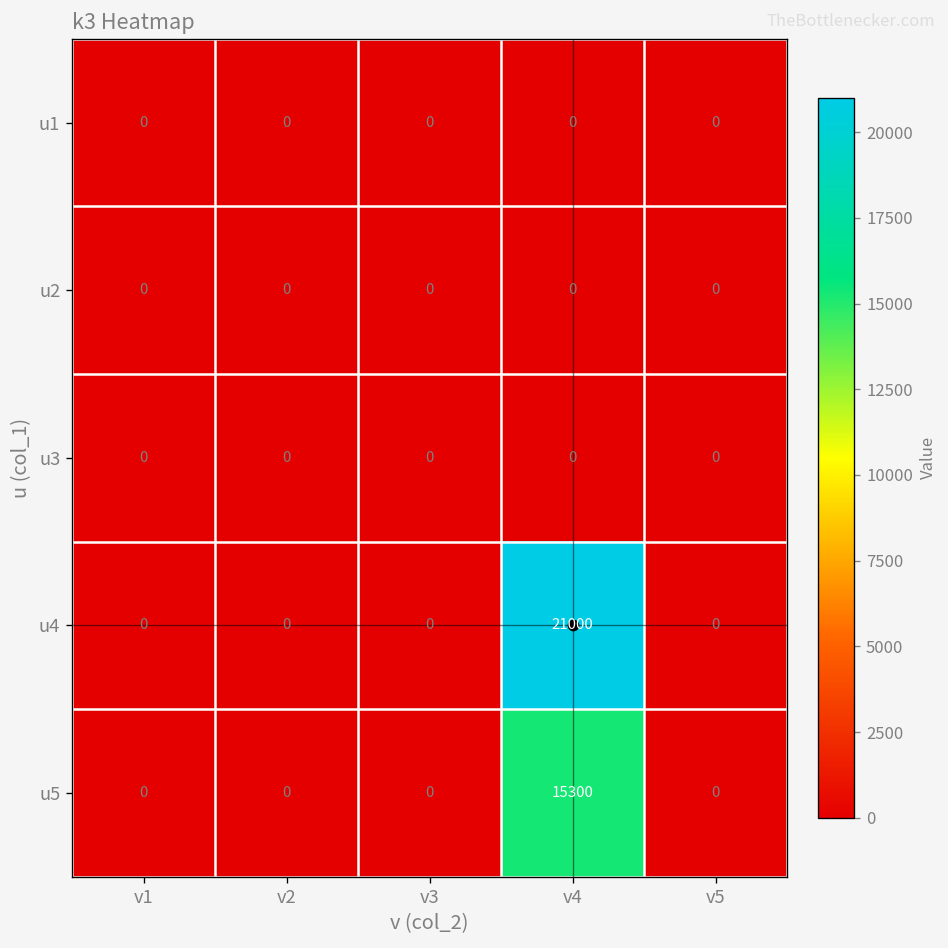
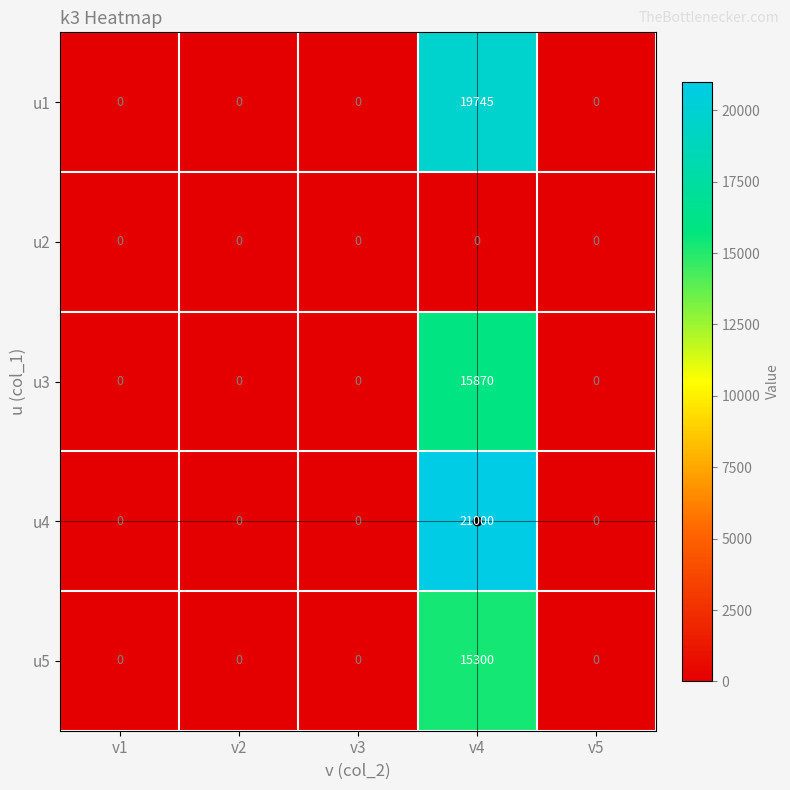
u1, v4: 0 -> 19745
u3, v4: 0 -> 15870
